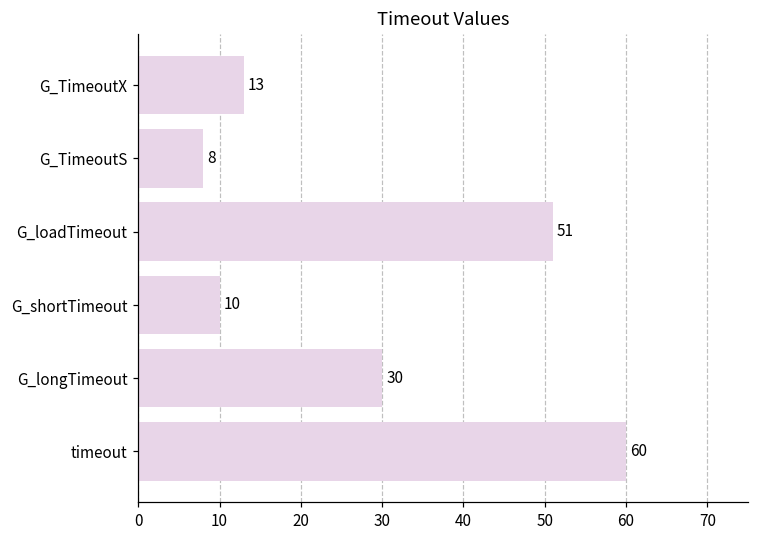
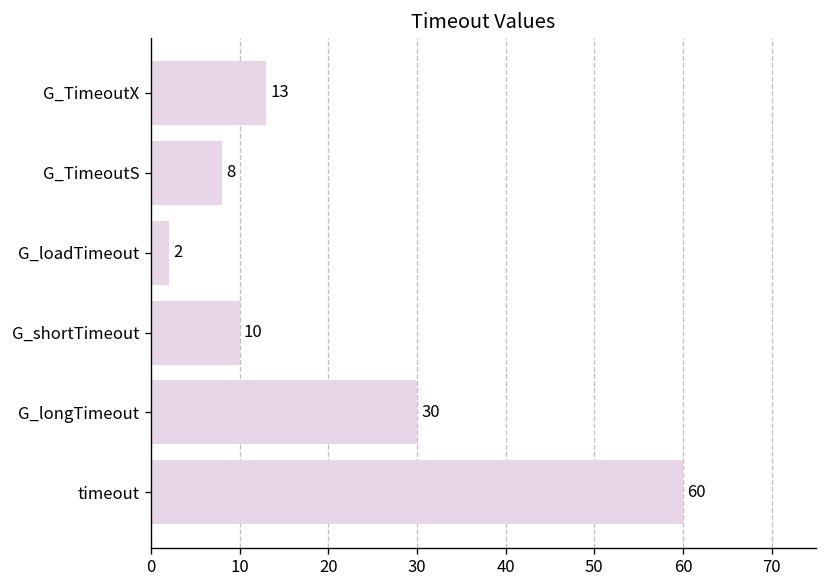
G_loadTimeout: 51 -> 2
